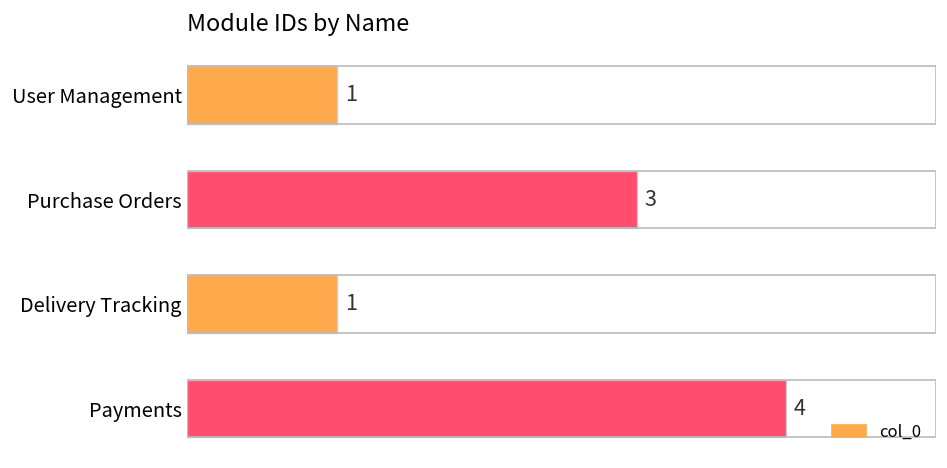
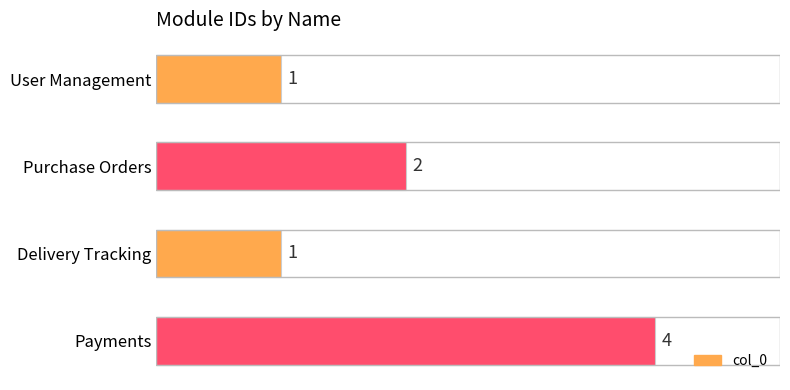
Purchase Orders: 3 -> 2
